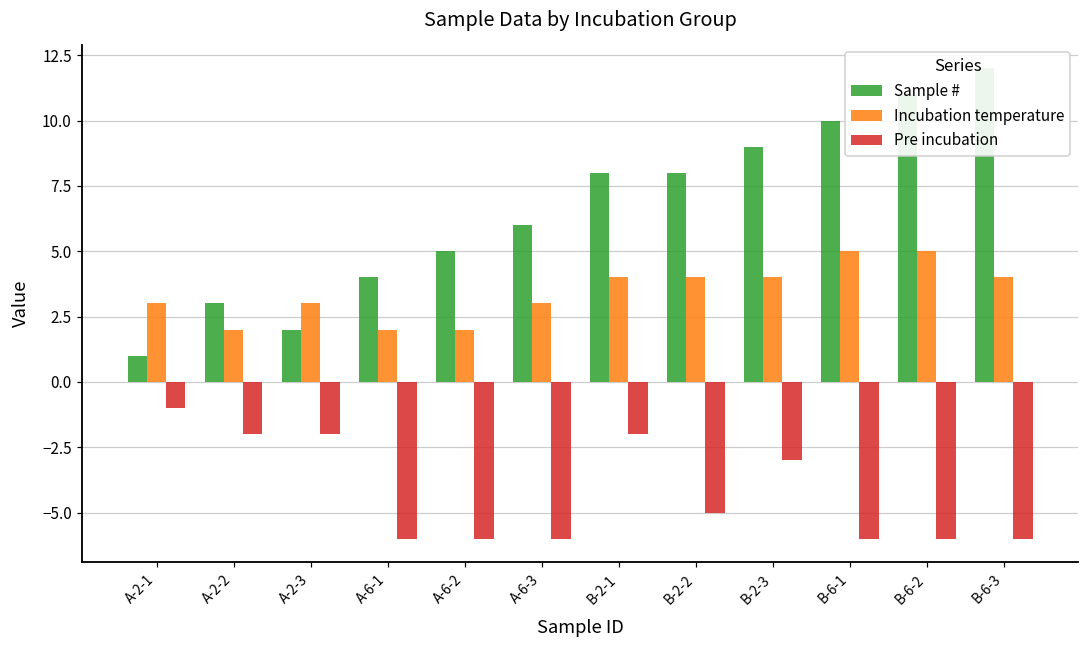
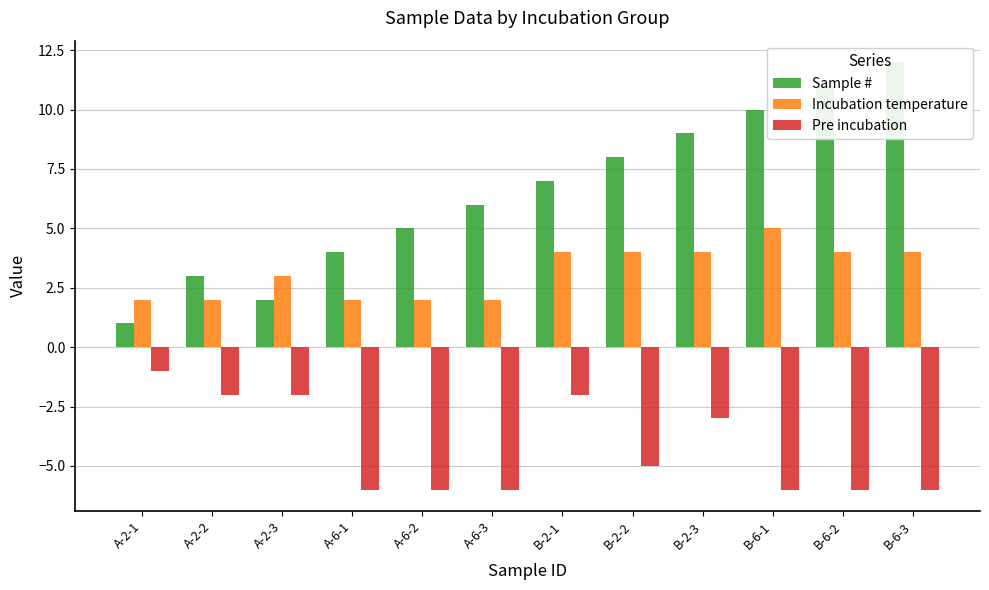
Incubation temperature, A-2-1: 3 -> 2
Incubation temperature, A-6-3: 3 -> 2
Sample #, B-2-1: 8 -> 7
Incubation temperature, B-6-2: 5 -> 4
